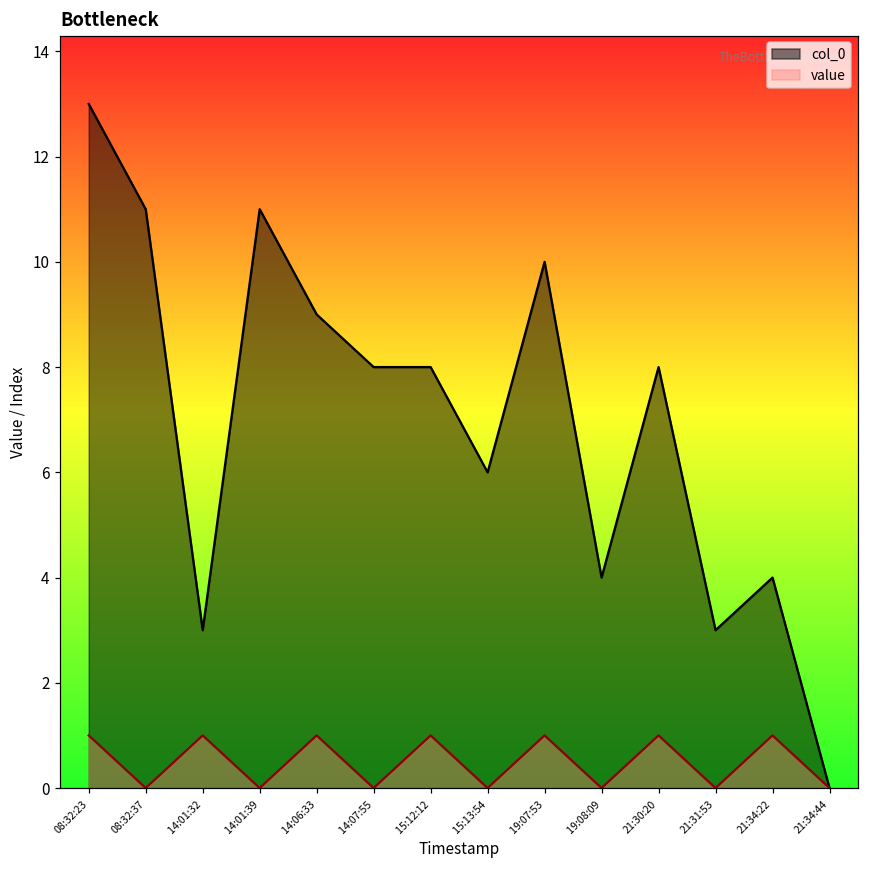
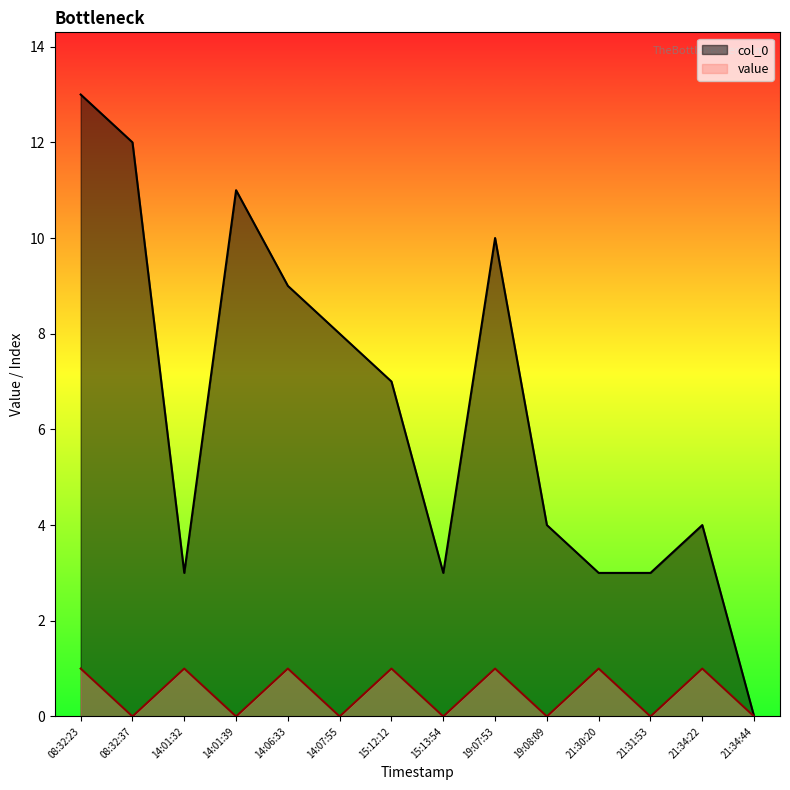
col_0, 08:32:37: 11 -> 12
col_0, 15:12:12: 8 -> 7
col_0, 15:13:54: 6 -> 3
col_0, 21:30:20: 8 -> 3
